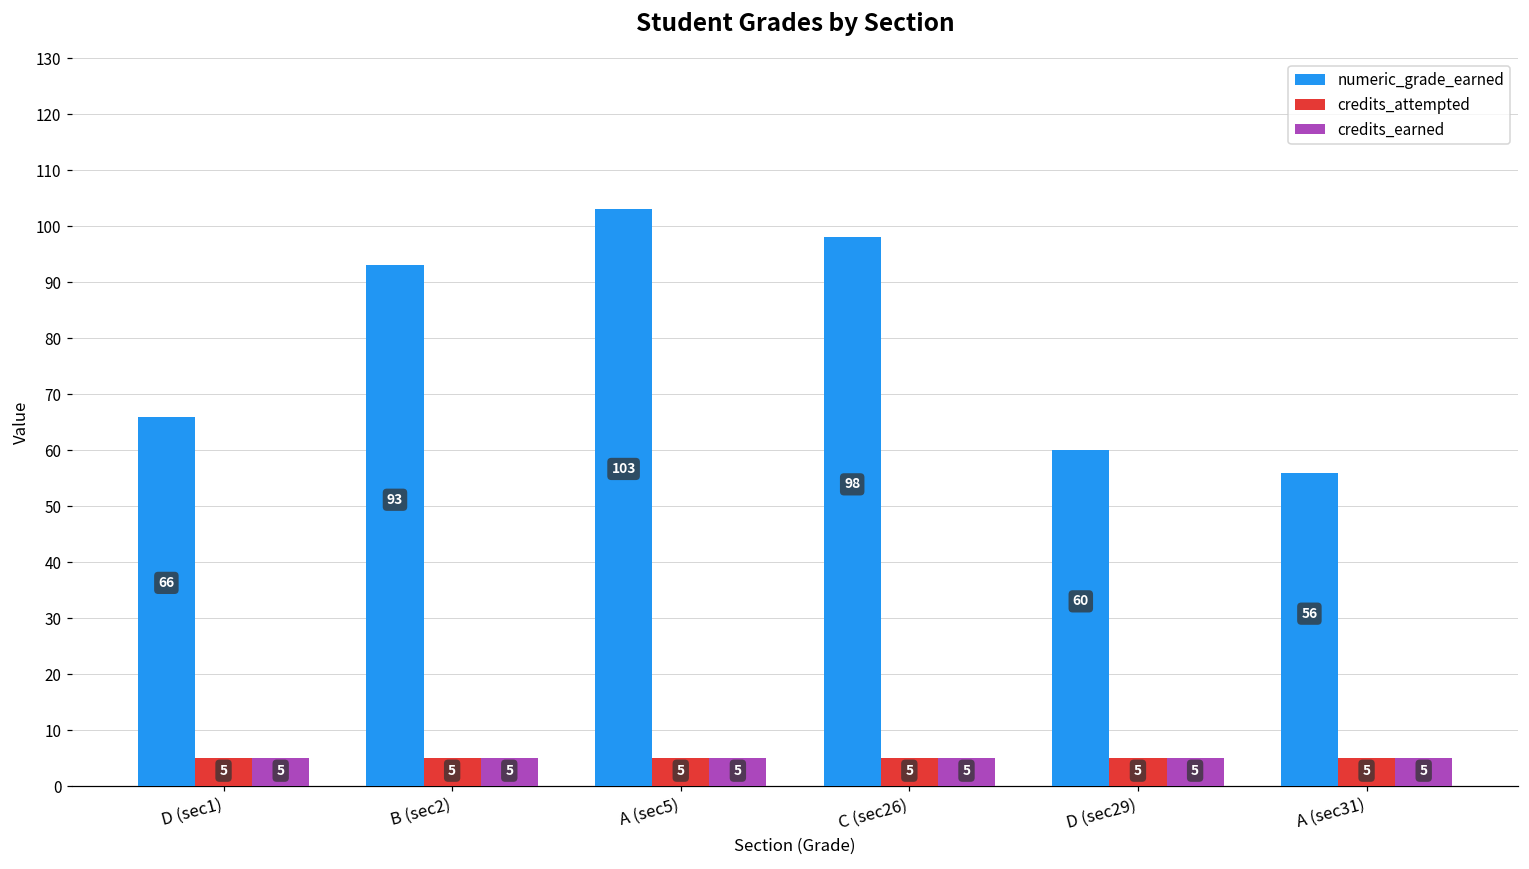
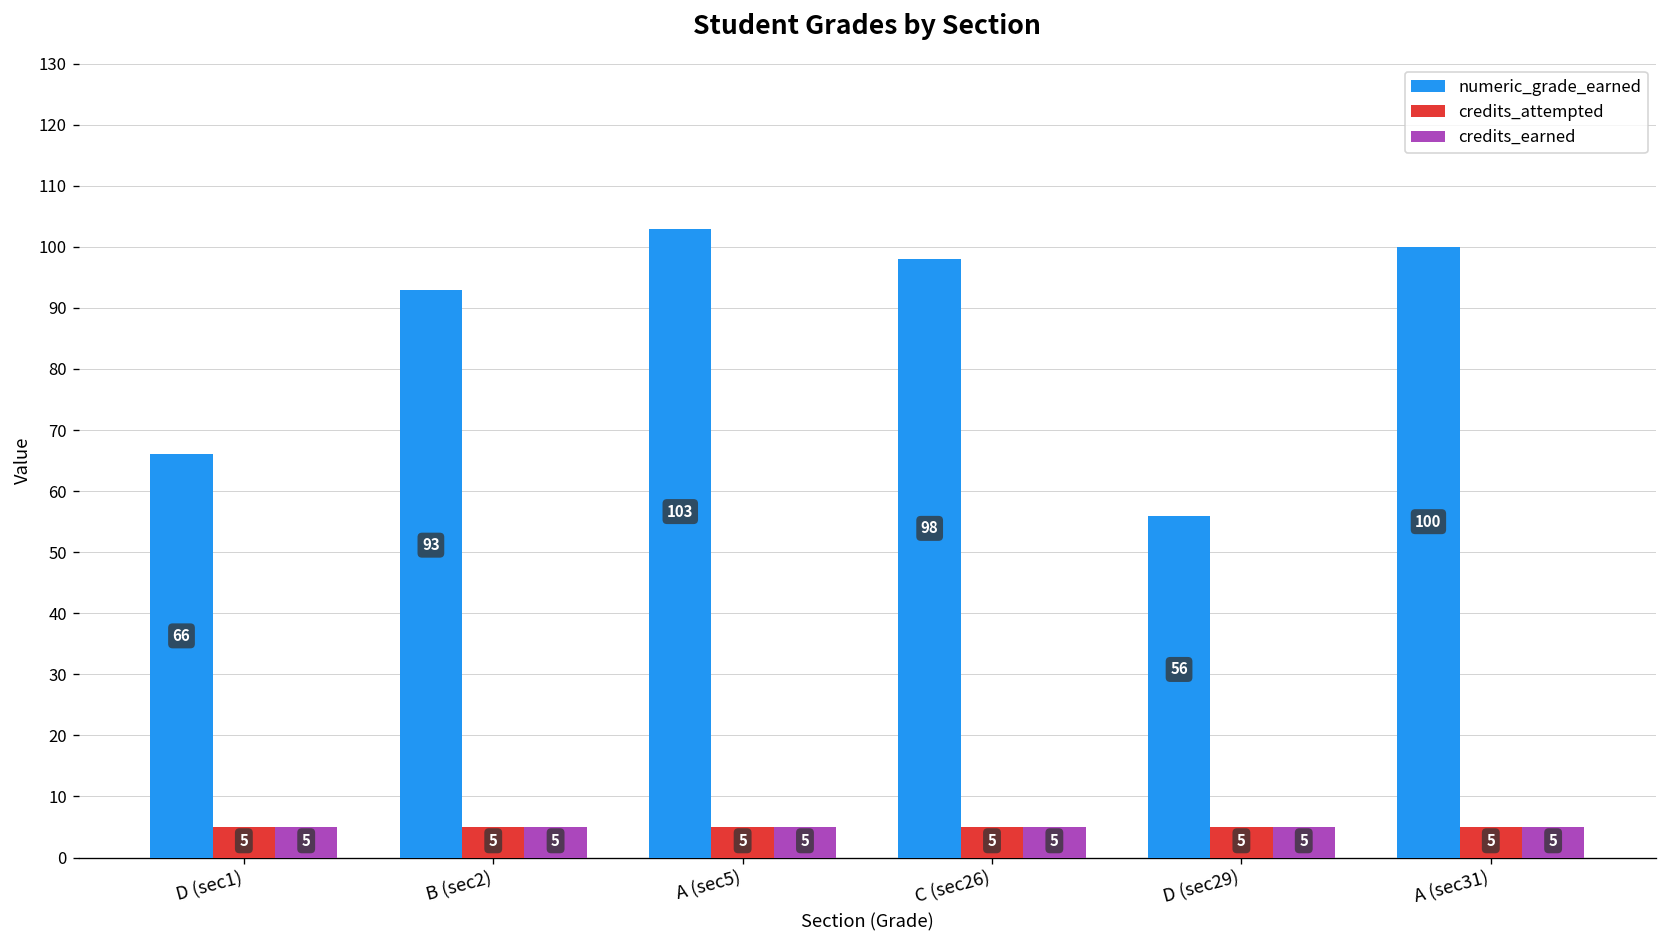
numeric_grade_earned, D (sec29): 60 -> 56
numeric_grade_earned, A (sec31): 56 -> 100
